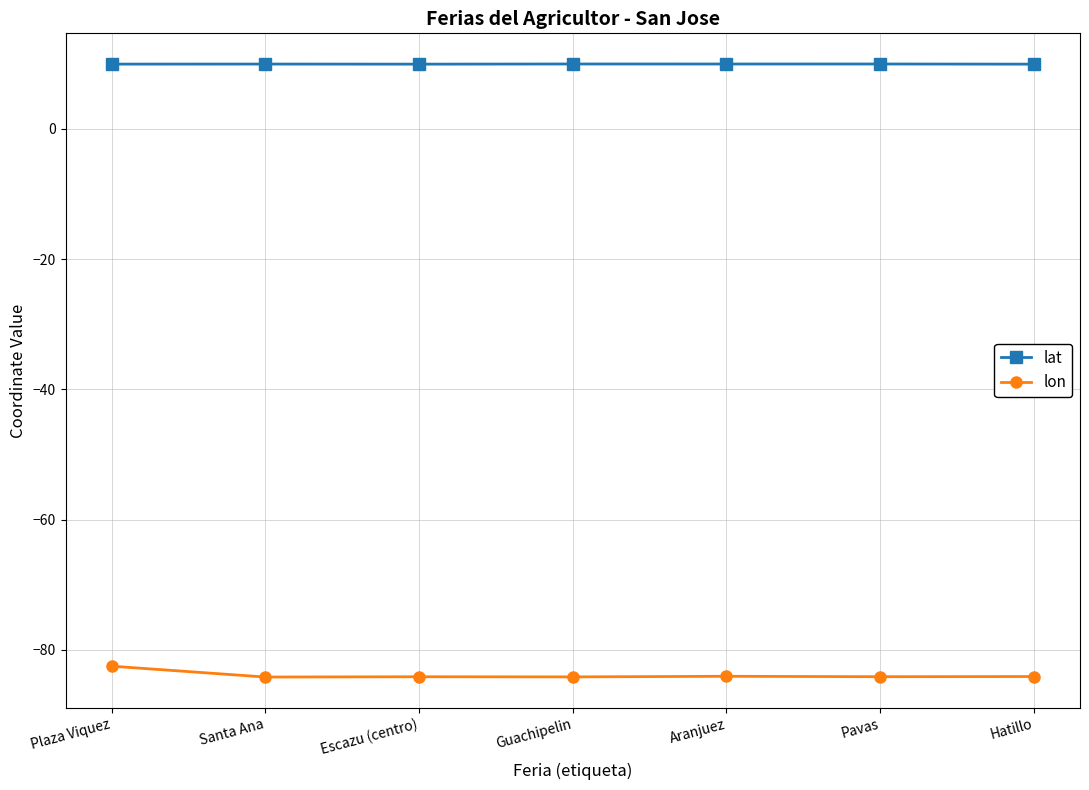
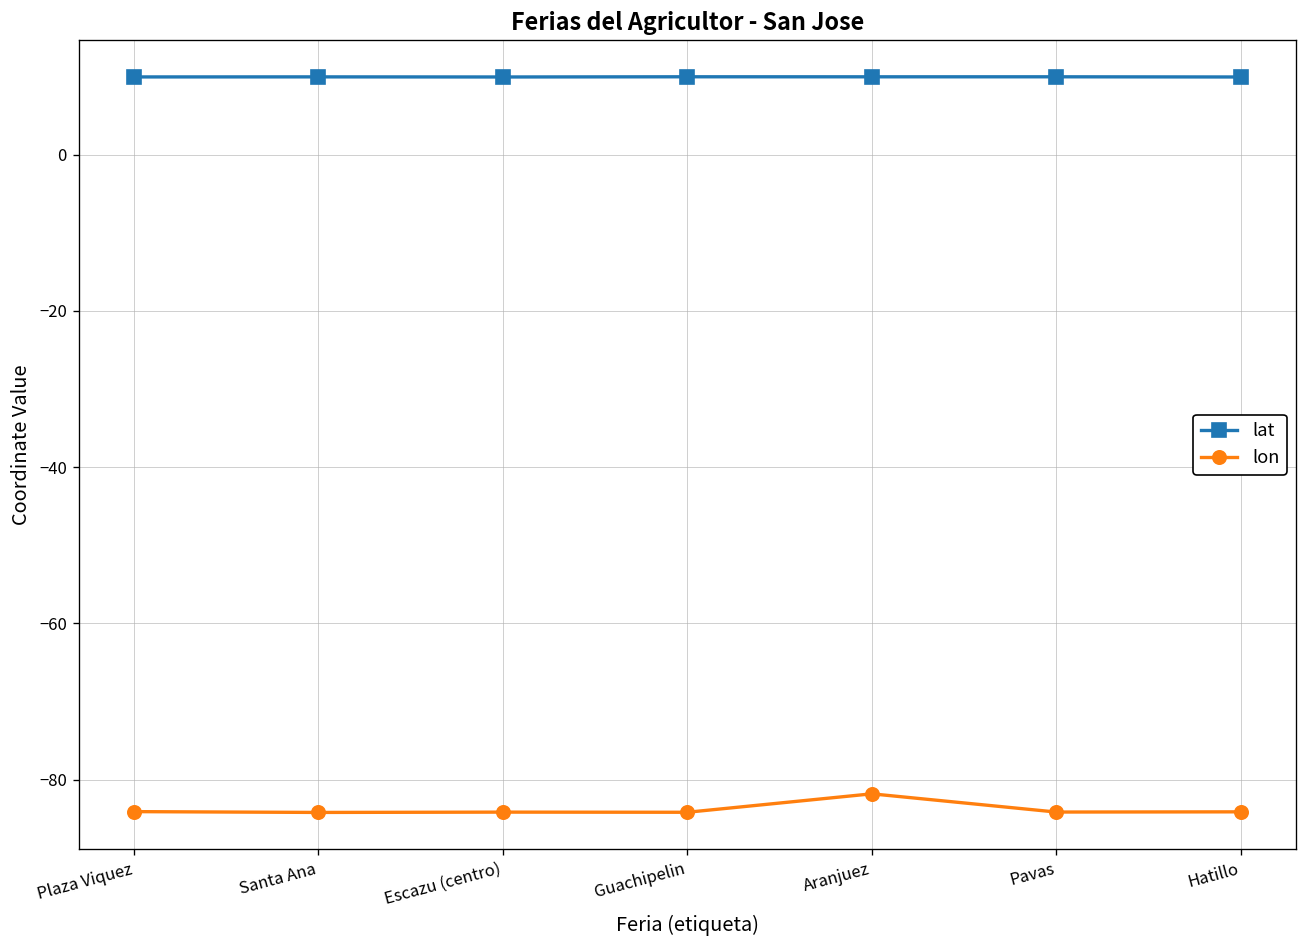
lon, Plaza Viquez: -83 -> -84
lon, Aranjuez: -84 -> -82
